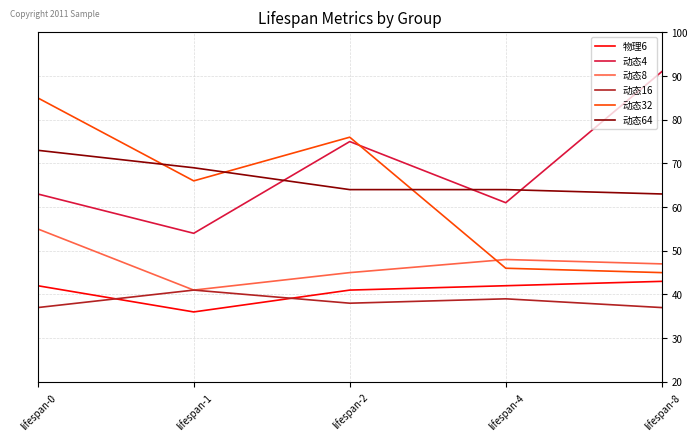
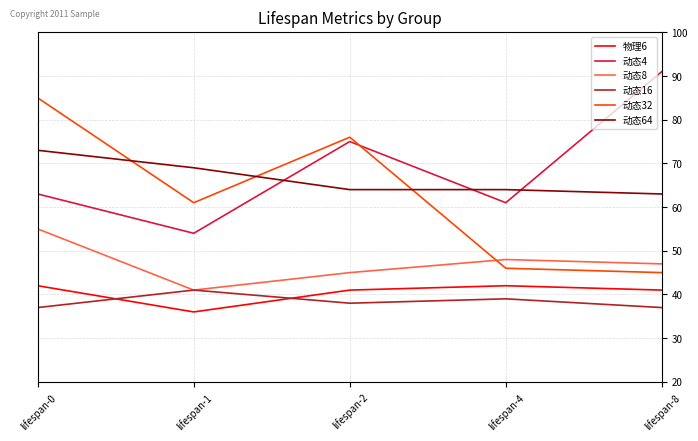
动态32, lifespan-1: 66 -> 61
物理6, lifespan-8: 43 -> 41
